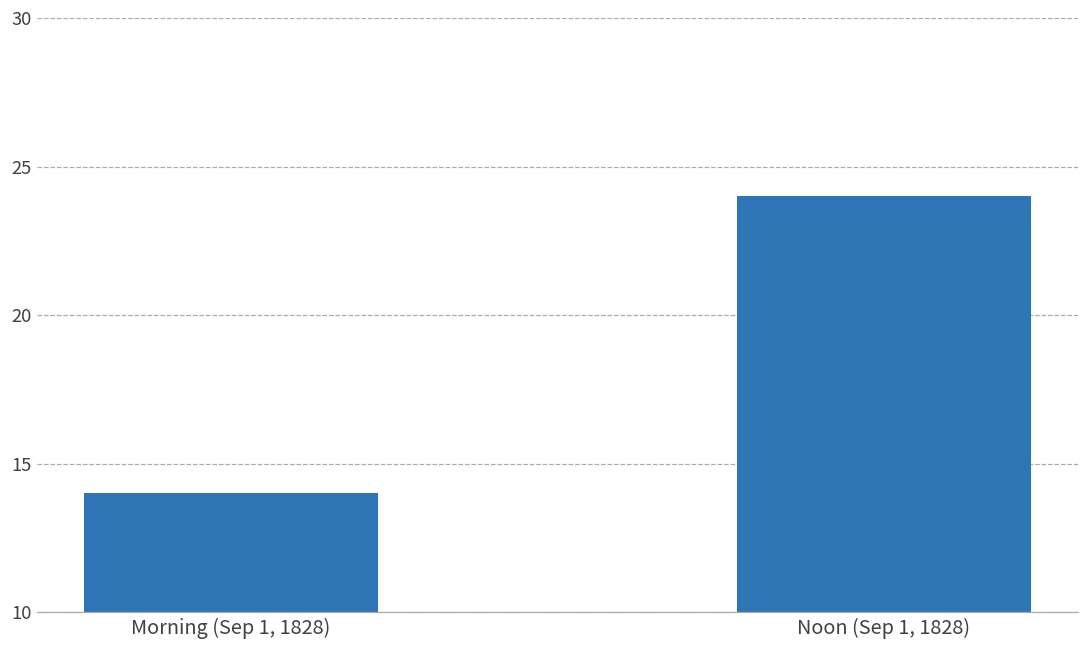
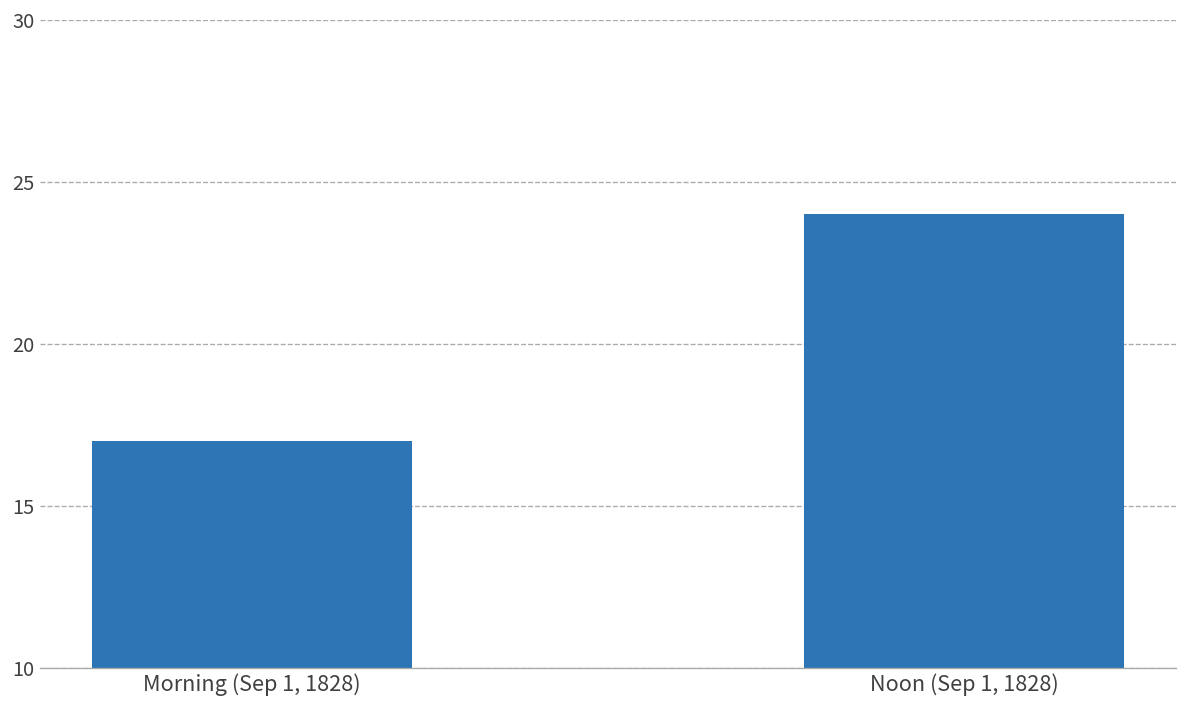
Morning (Sep 1, 1828): 14 -> 17
